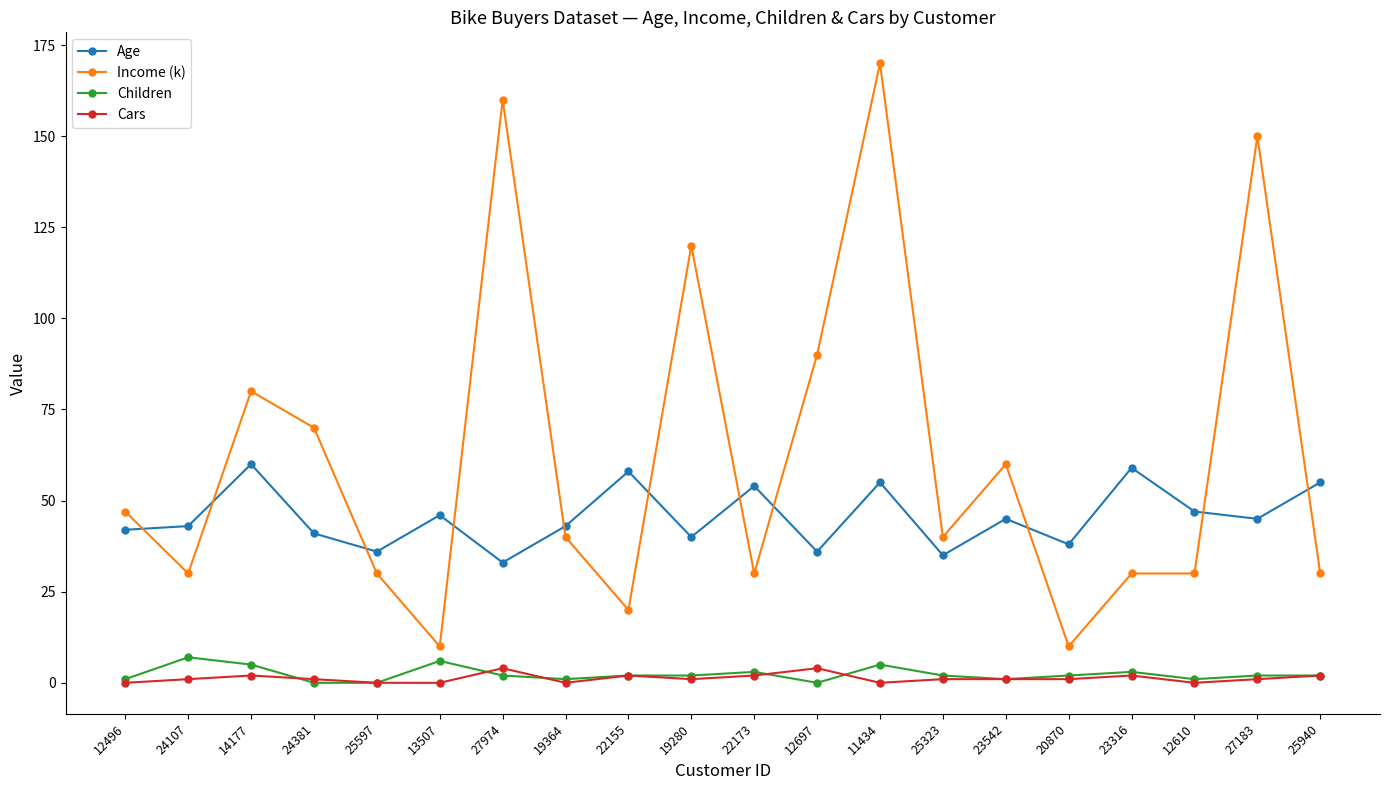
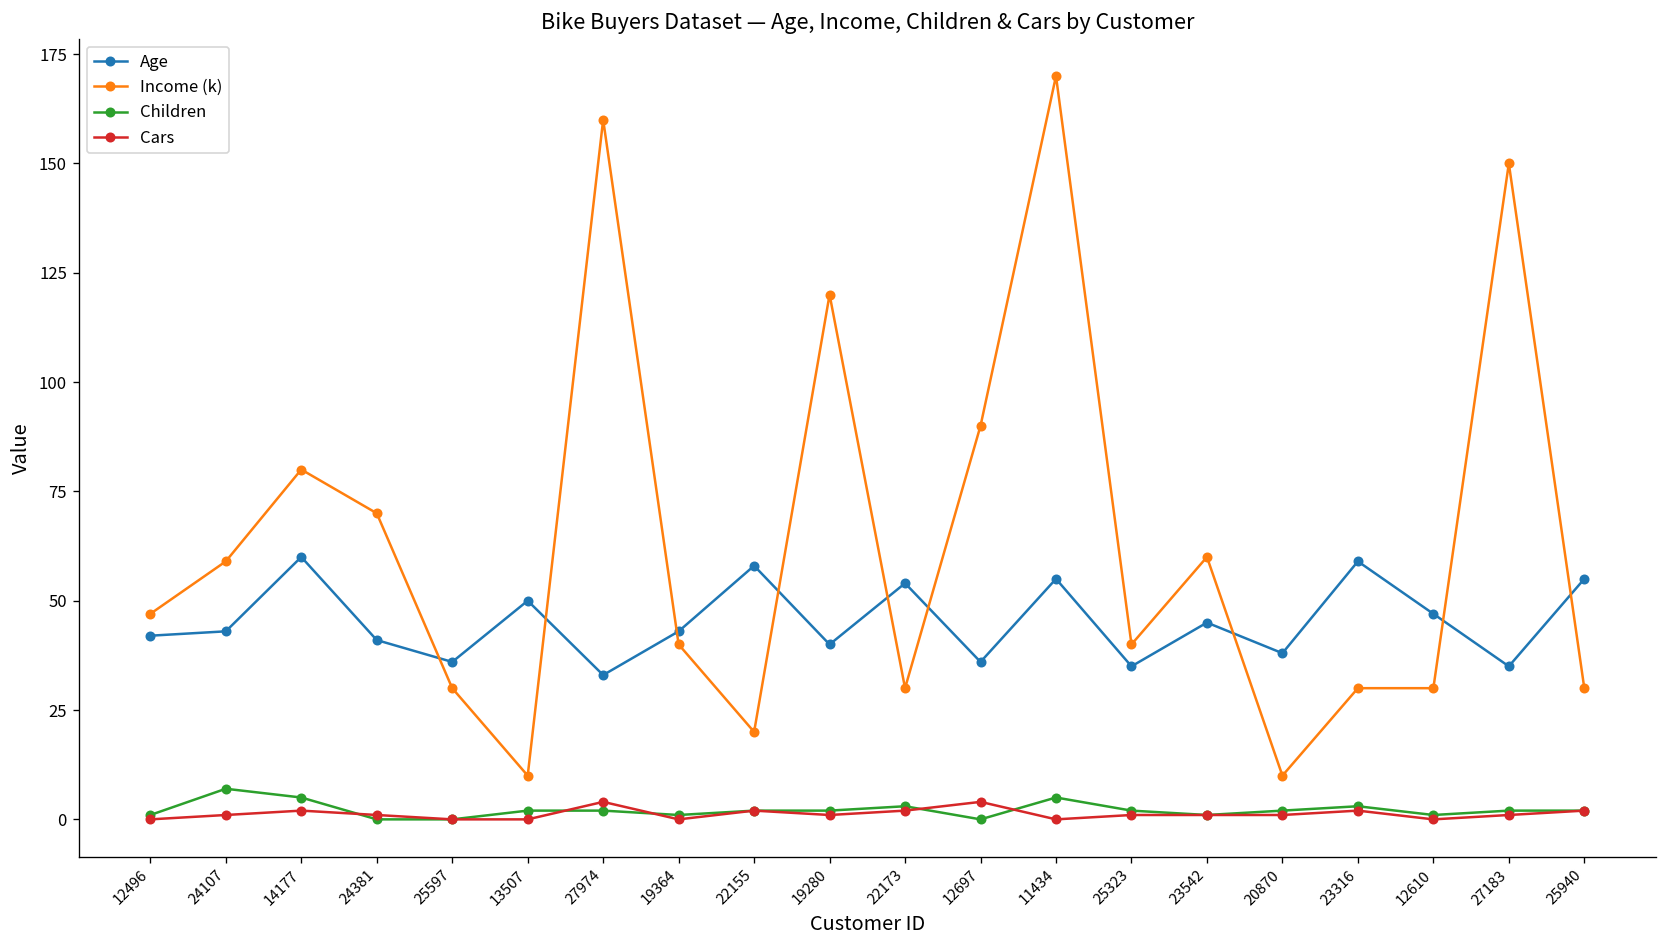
Income (k), 24107: 30 -> 59
Age, 13507: 46 -> 50
Children, 13507: 6 -> 2
Age, 27183: 45 -> 35
